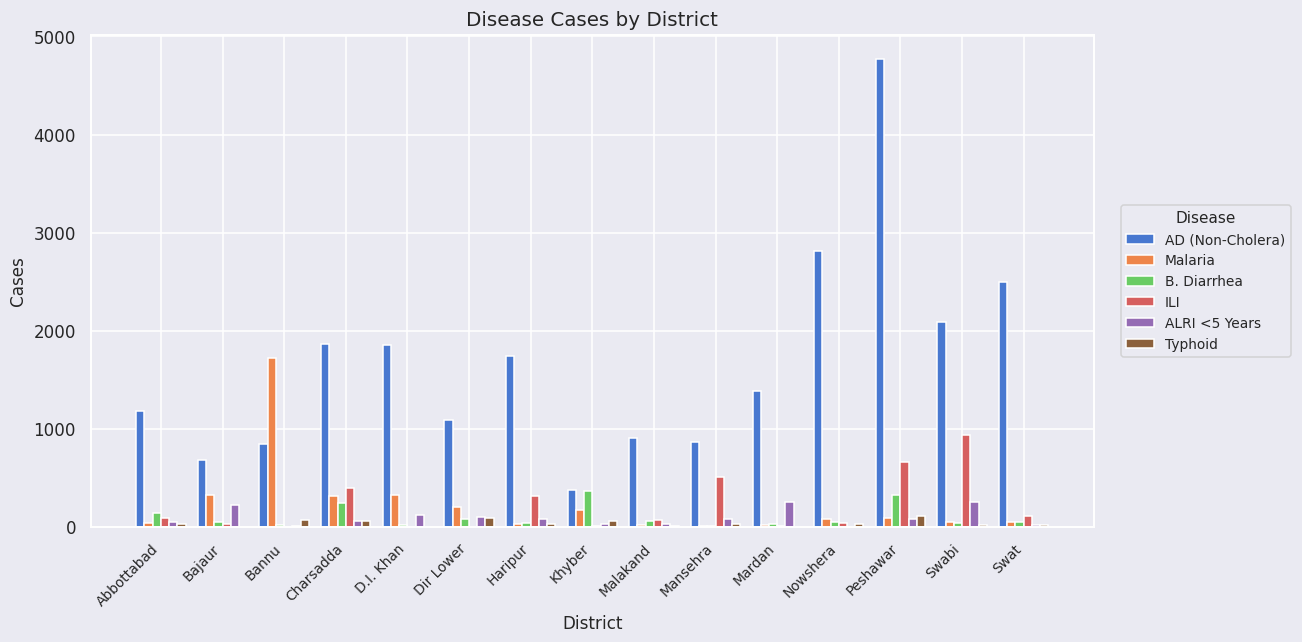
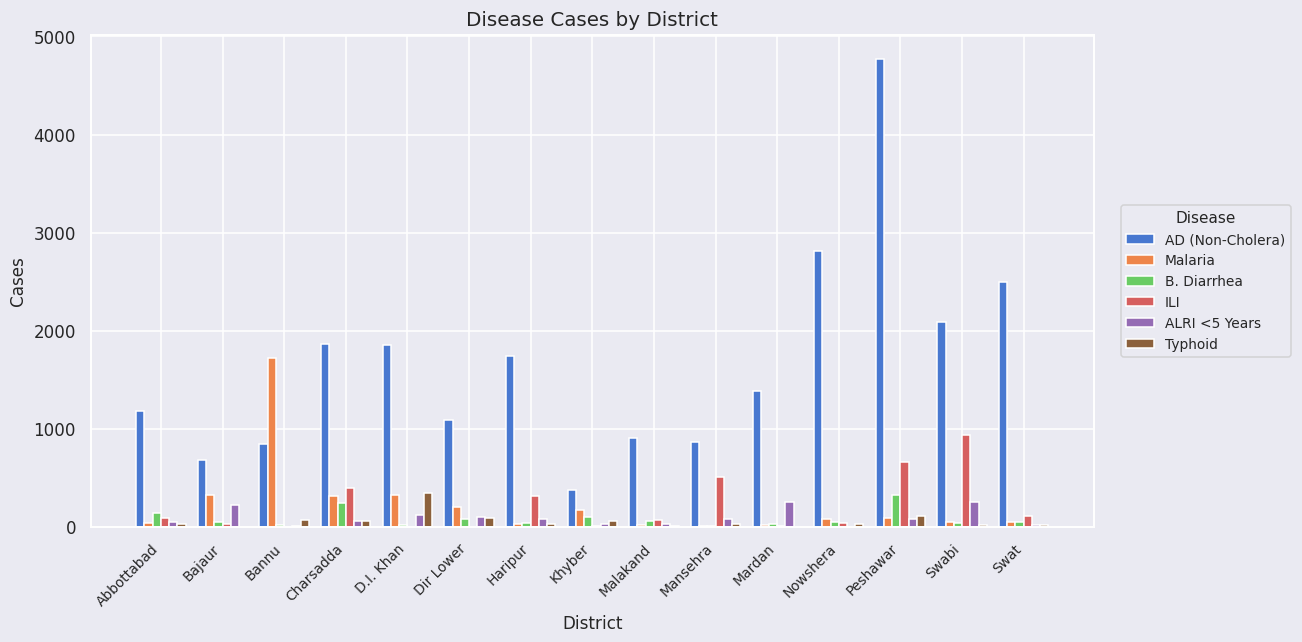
Typhoid, D.I. Khan: 0 -> 300
B. Diarrhea, Khyber: 400 -> 100
